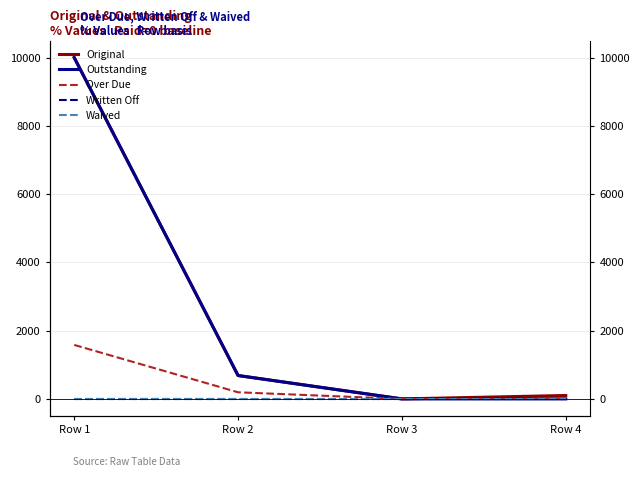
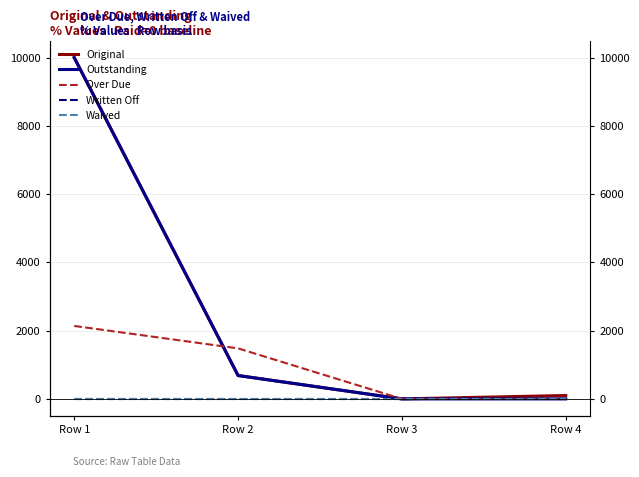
Over Due, Row 1: 1600 -> 2100
Over Due, Row 2: 200 -> 1500
